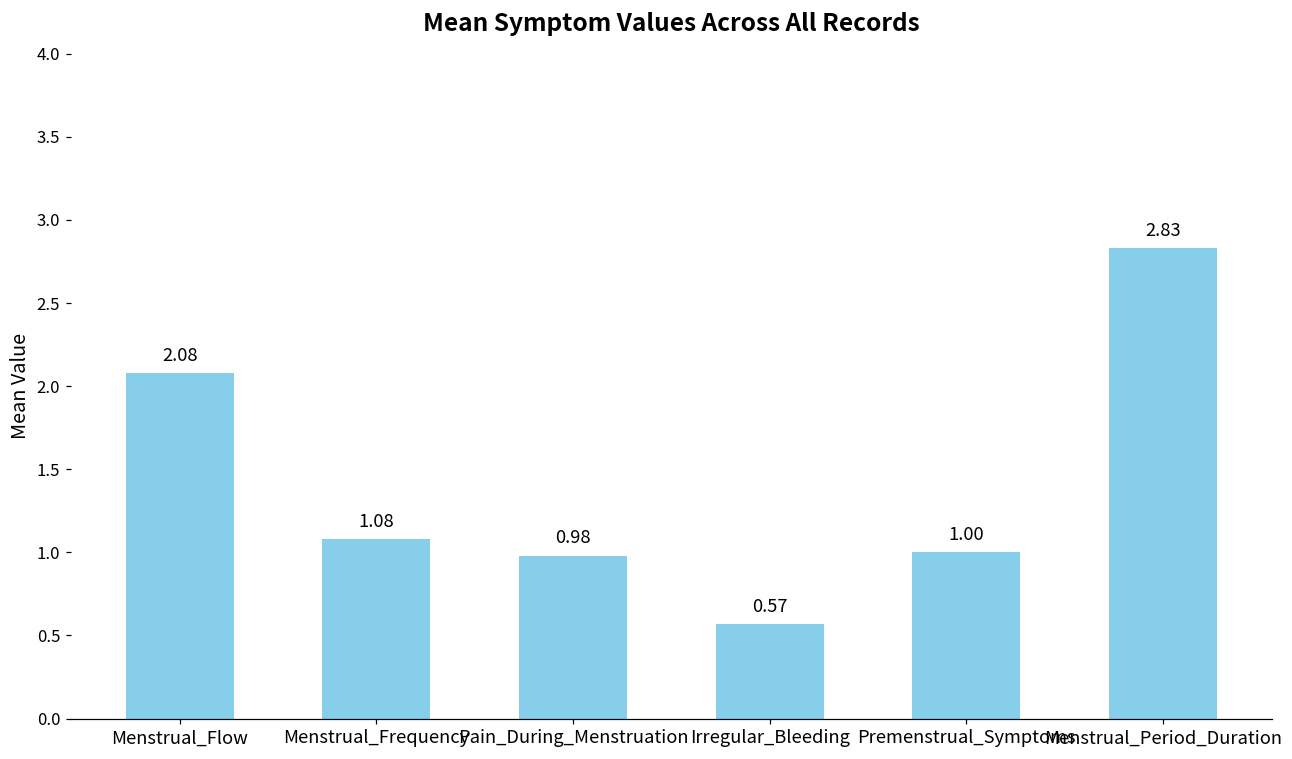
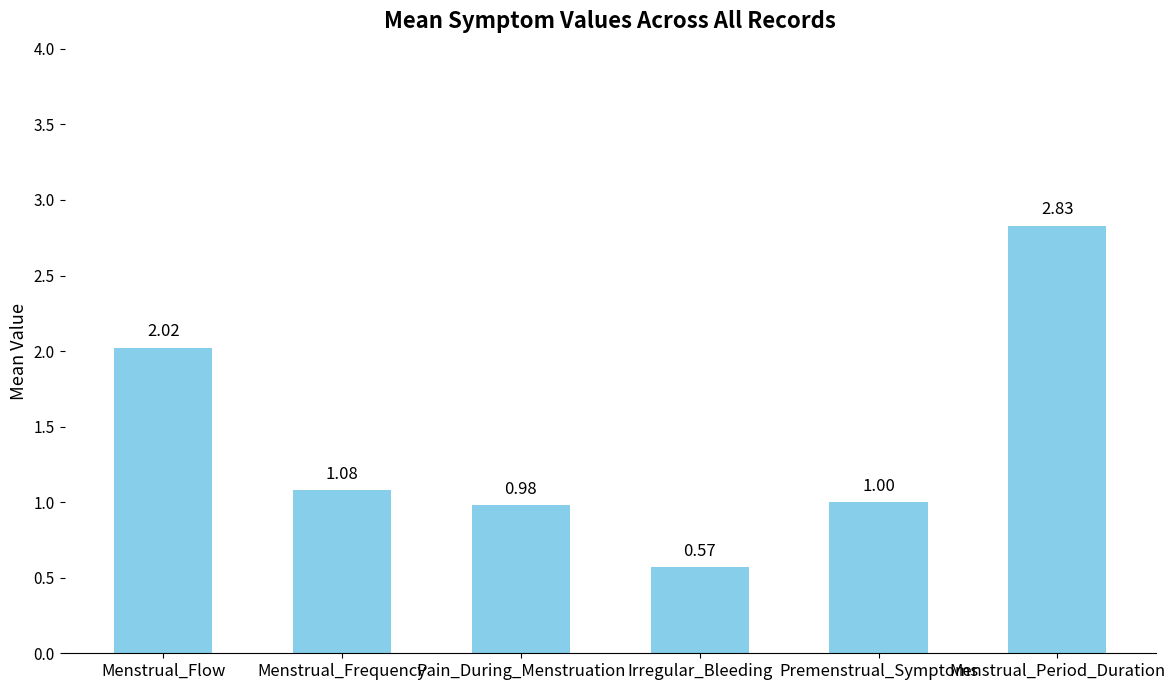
Menstrual_Flow: 2.08 -> 2.02
